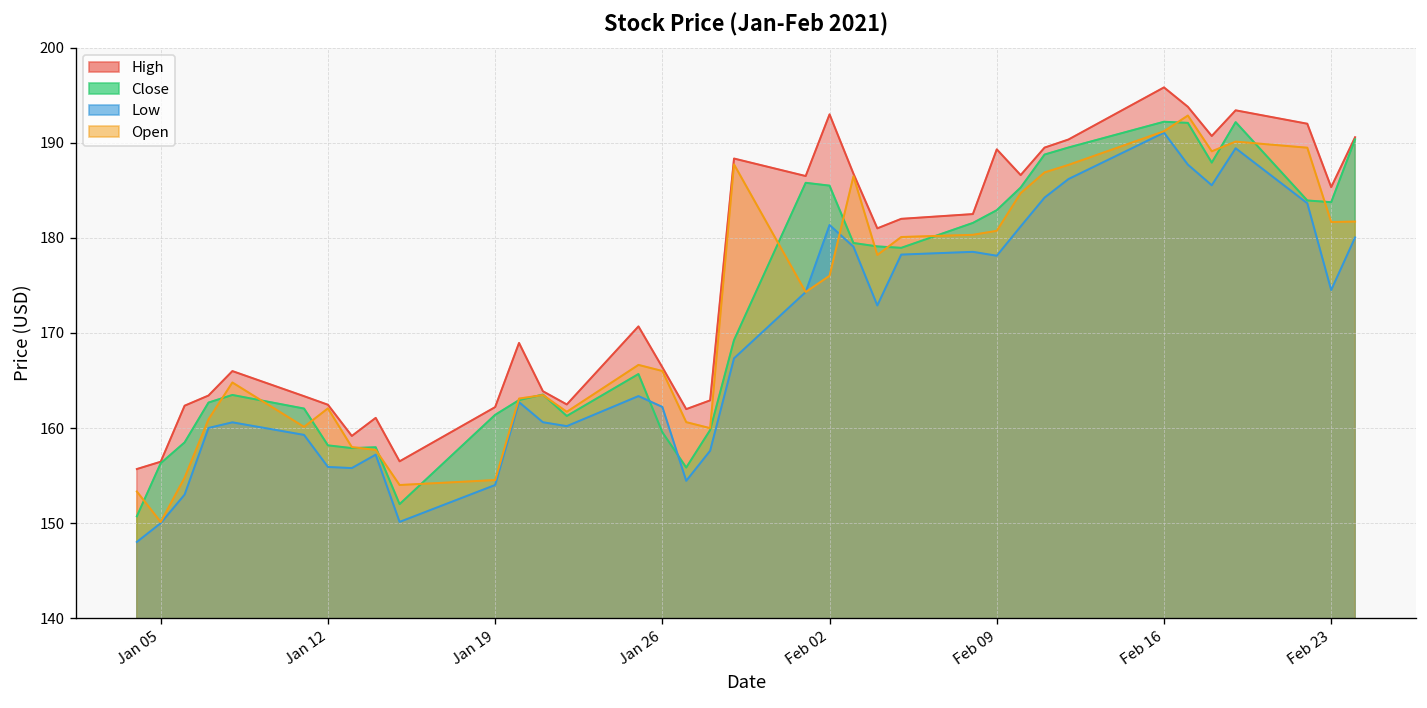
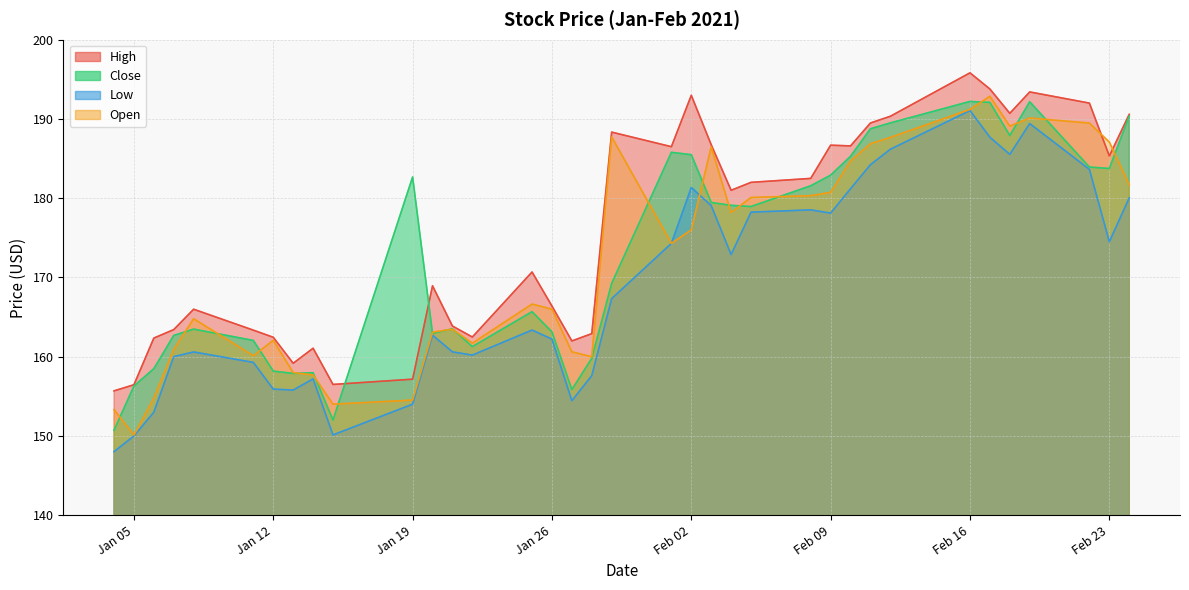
High, Jan 19: 162 -> 157
Close, Jan 19: 161 -> 183
Close, Jan 26: 160 -> 163
High, Feb 09: 189 -> 187
Open, Feb 23: 182 -> 187
